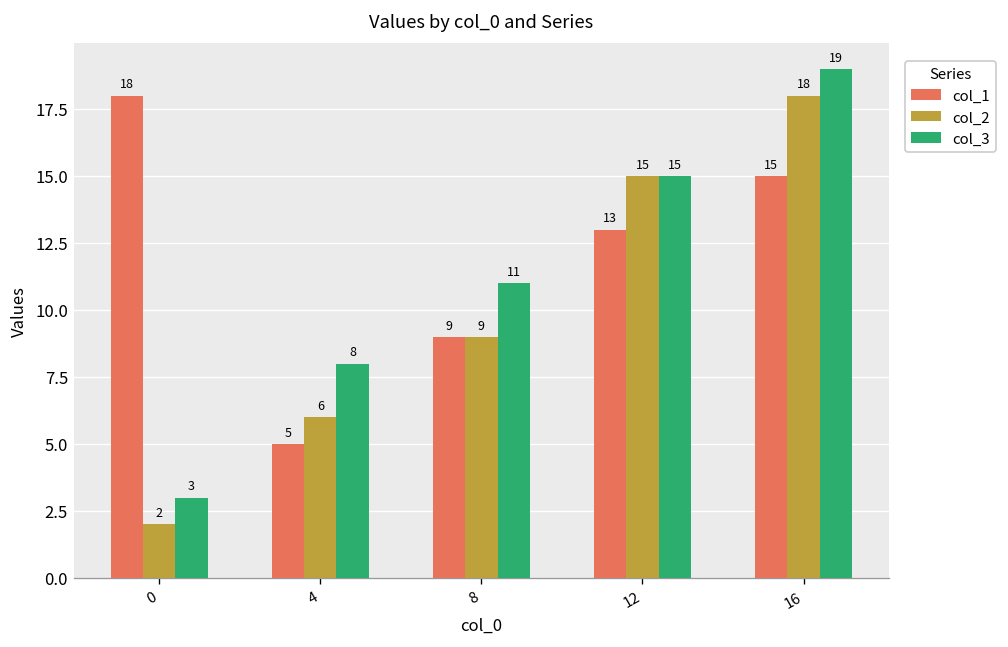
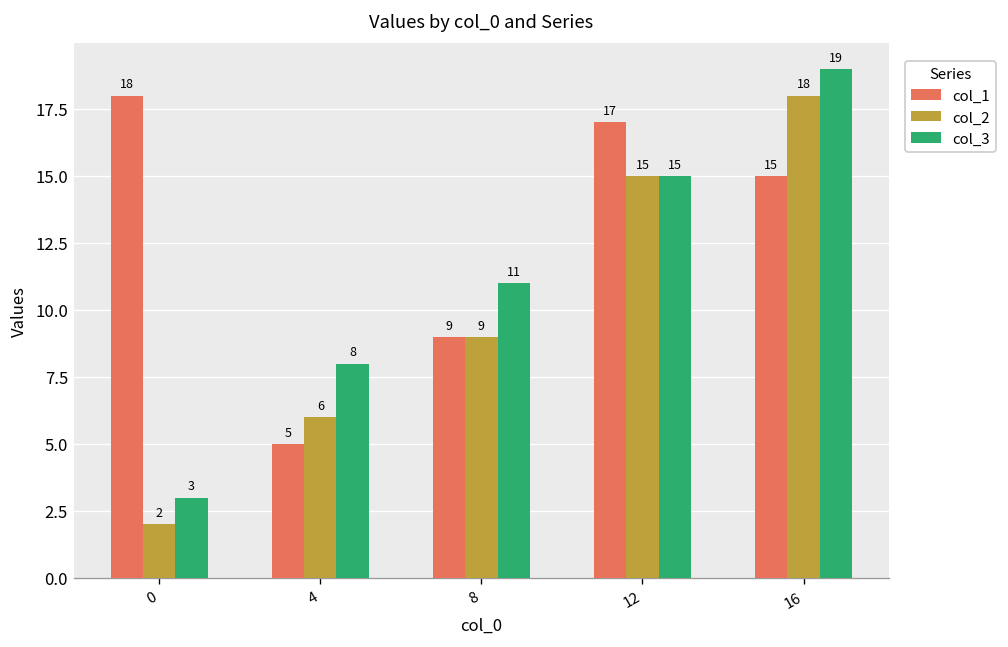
col_1, 12: 13 -> 17
